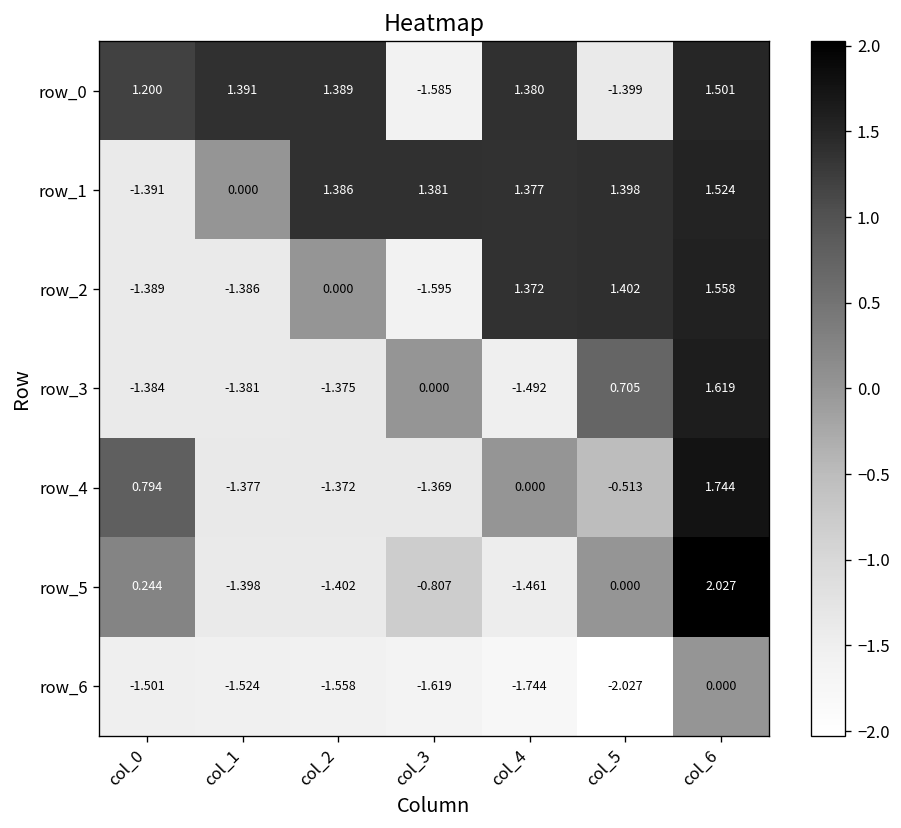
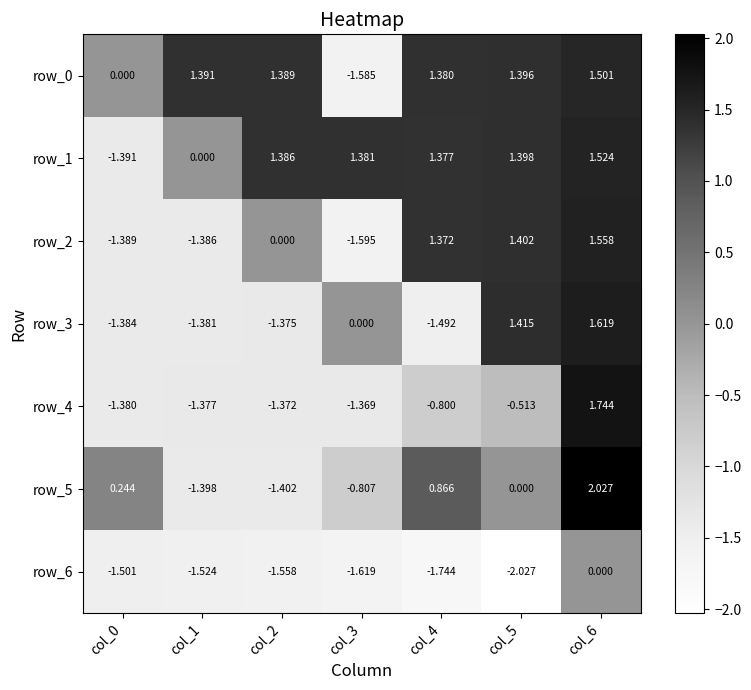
row_0, col_0: 1.200 -> 0.000
row_0, col_5: -1.399 -> 1.396
row_3, col_5: 0.705 -> 1.415
row_4, col_0: 0.794 -> -1.380
row_4, col_4: 0.000 -> -0.800
row_5, col_4: -1.461 -> 0.866
